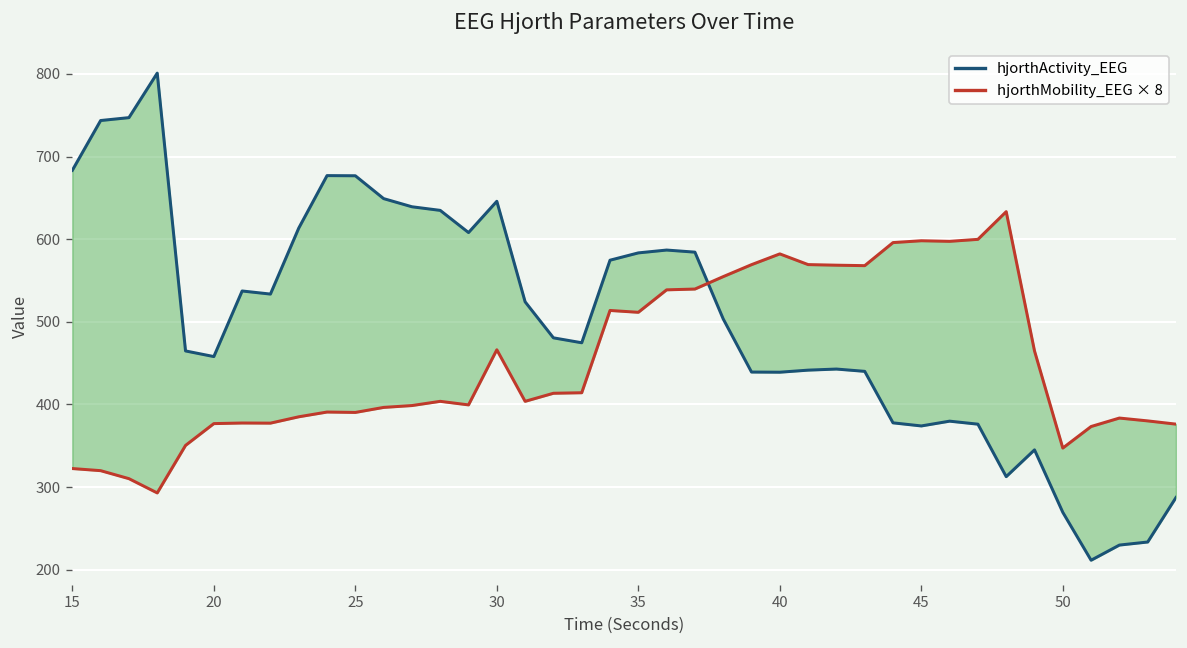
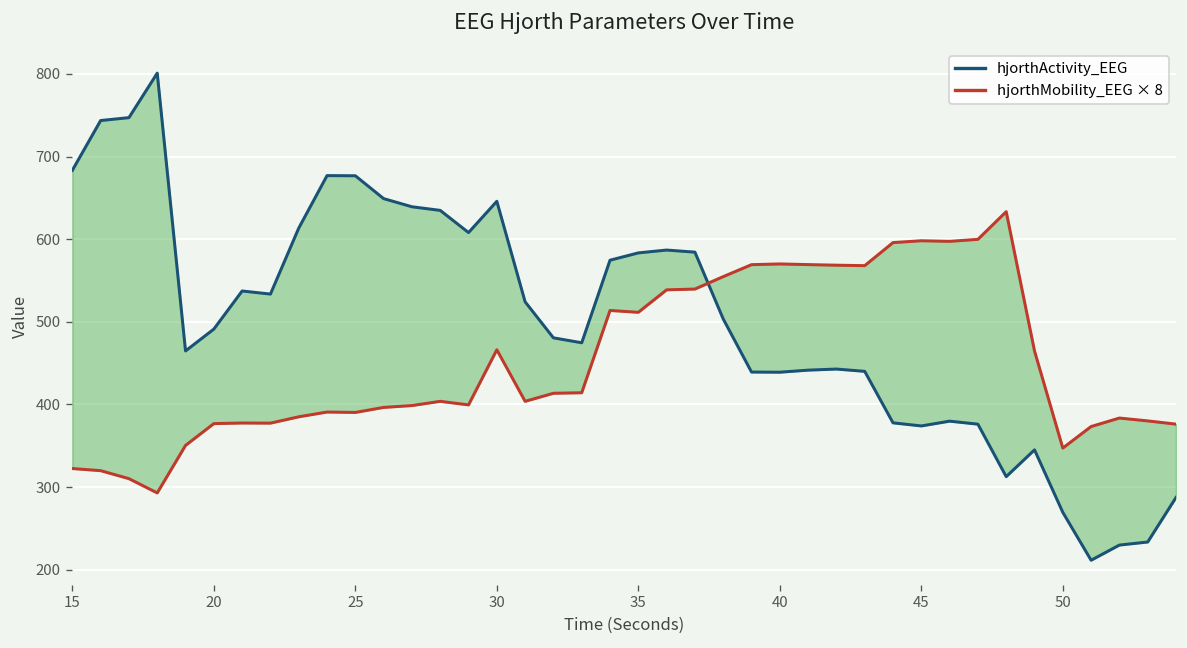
hjorthActivity_EEG, 20: 460 -> 490
hjorthMobility_EEG × 8, 40: 580 -> 570
